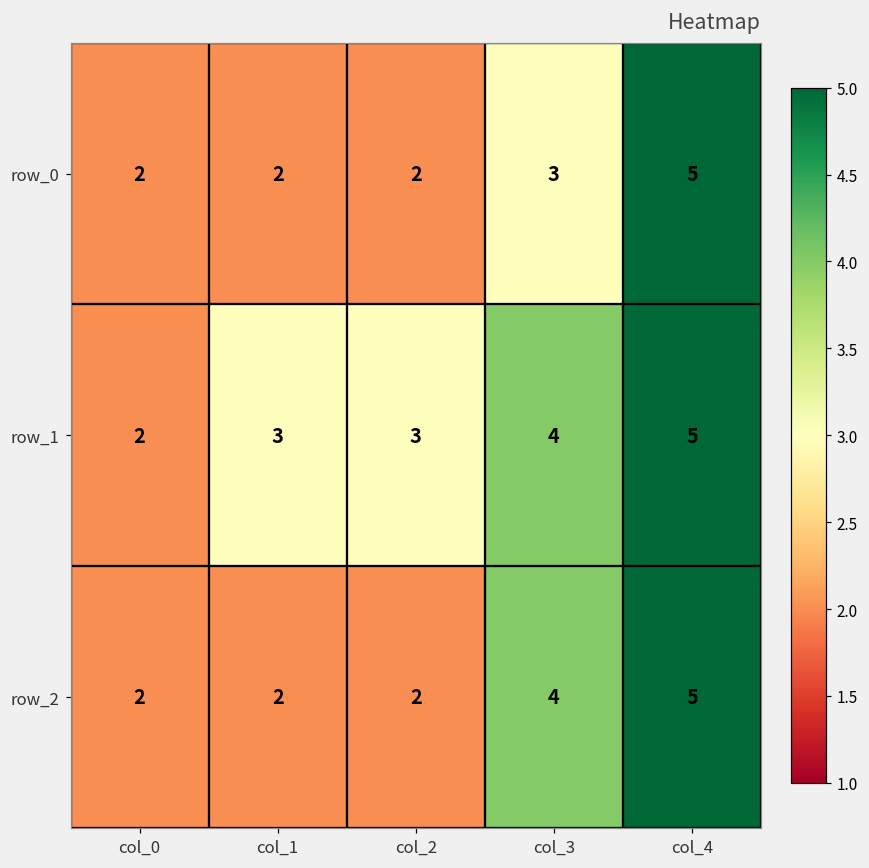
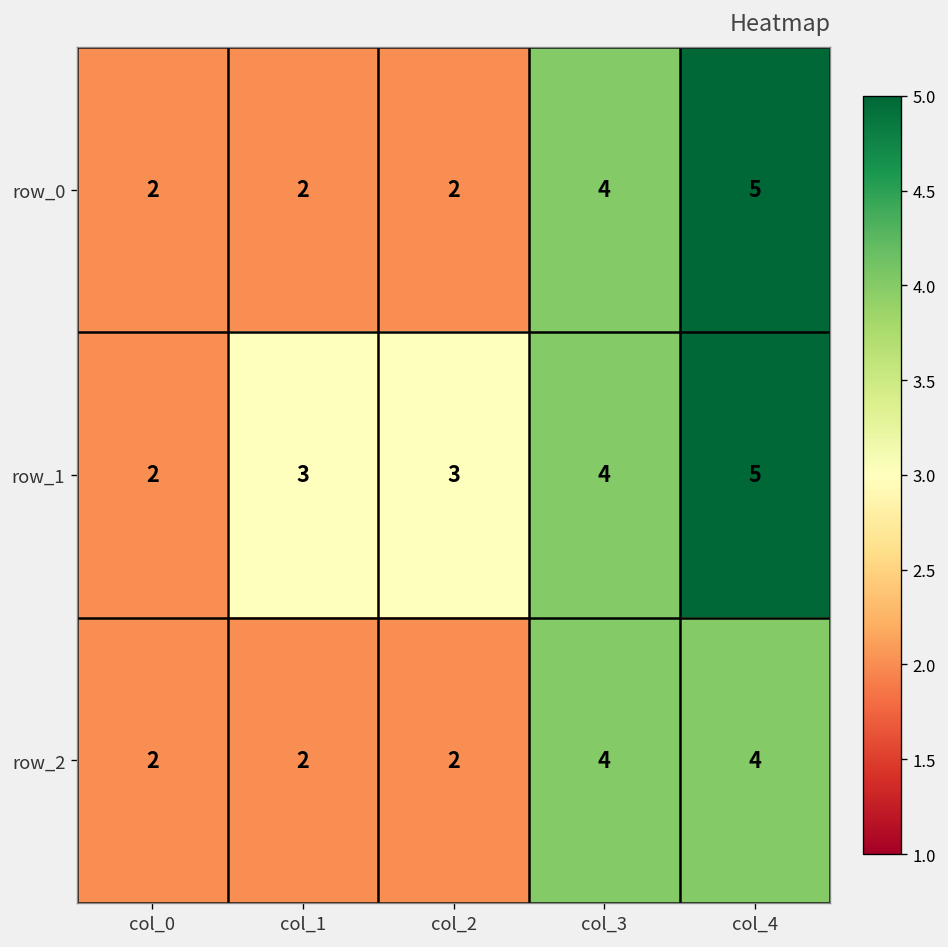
row_0, col_3: 3 -> 4
row_2, col_4: 5 -> 4
